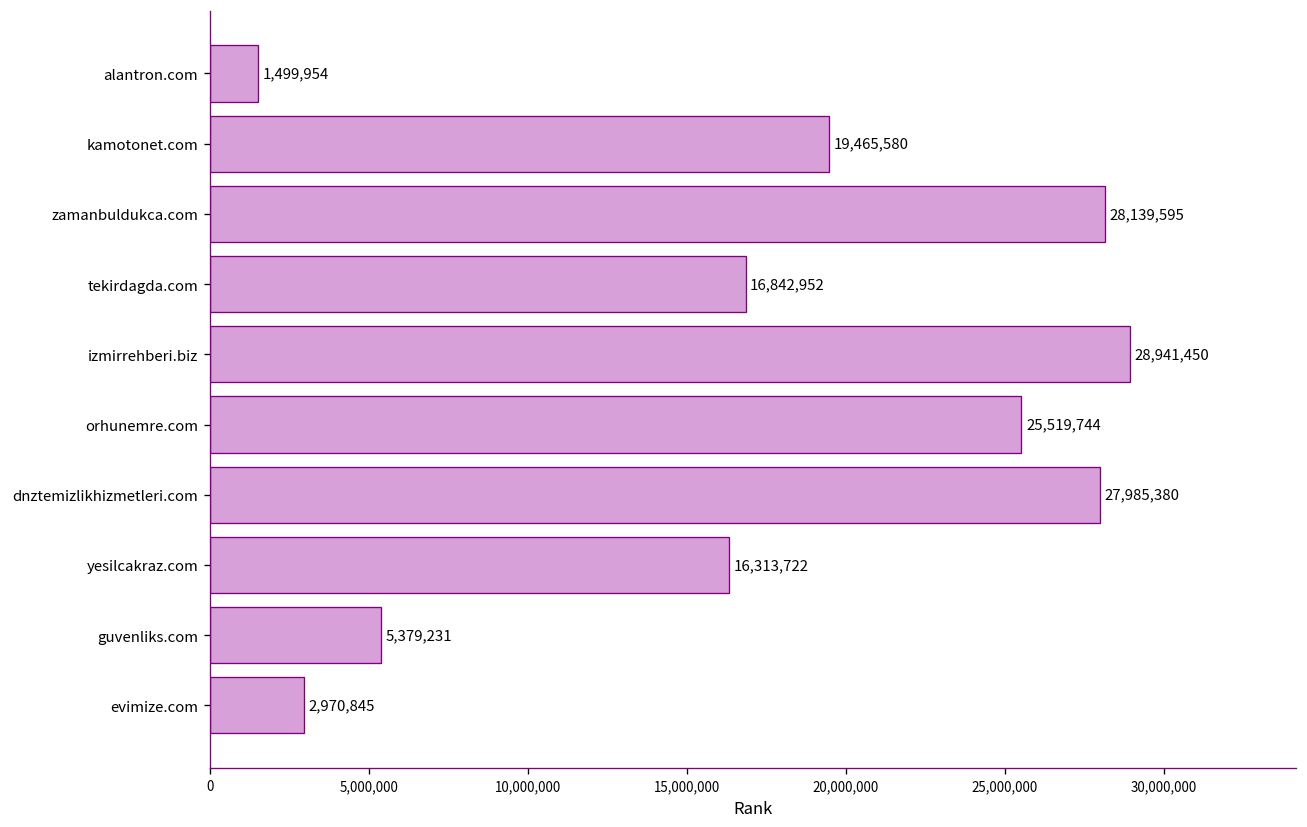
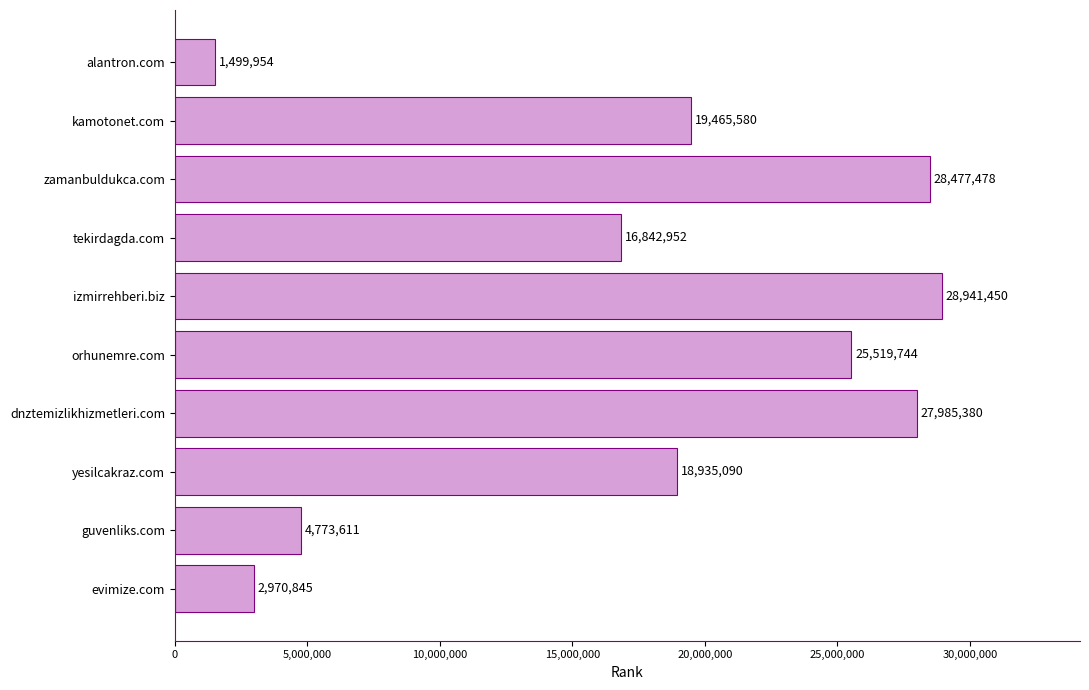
zamanbuldukca.com: 28,139,595 -> 28,477,478
yesilcakraz.com: 16,313,722 -> 18,935,090
guvenliks.com: 5,379,231 -> 4,773,611
